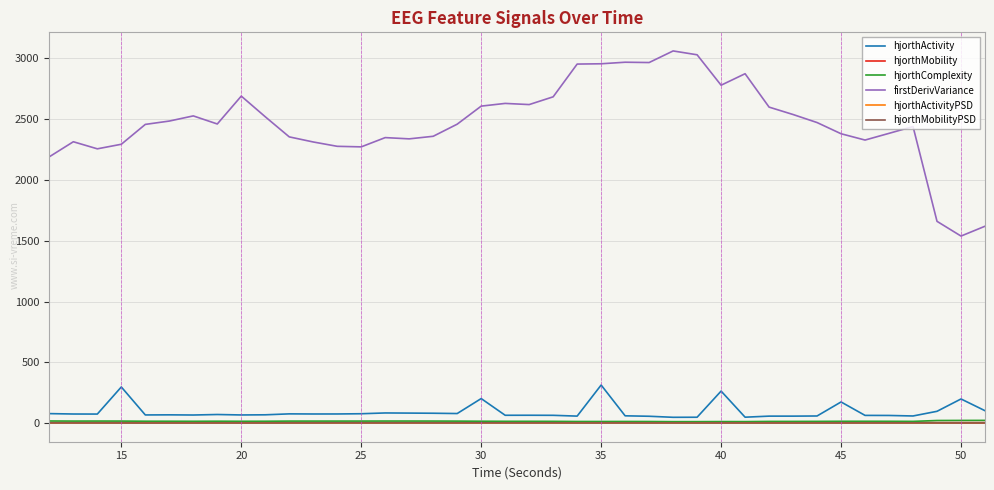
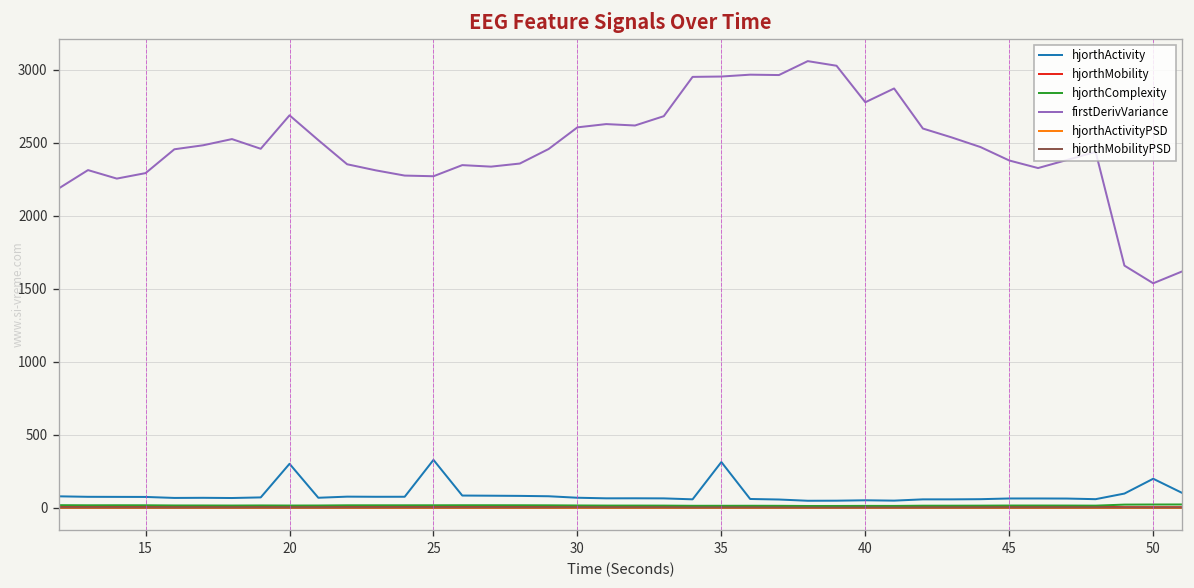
hjorthActivity, 15: 300 -> 70
hjorthActivity, 20: 70 -> 300
hjorthActivity, 25: 80 -> 330
hjorthActivity, 30: 200 -> 70
hjorthActivity, 40: 260 -> 50
hjorthActivity, 45: 170 -> 60
